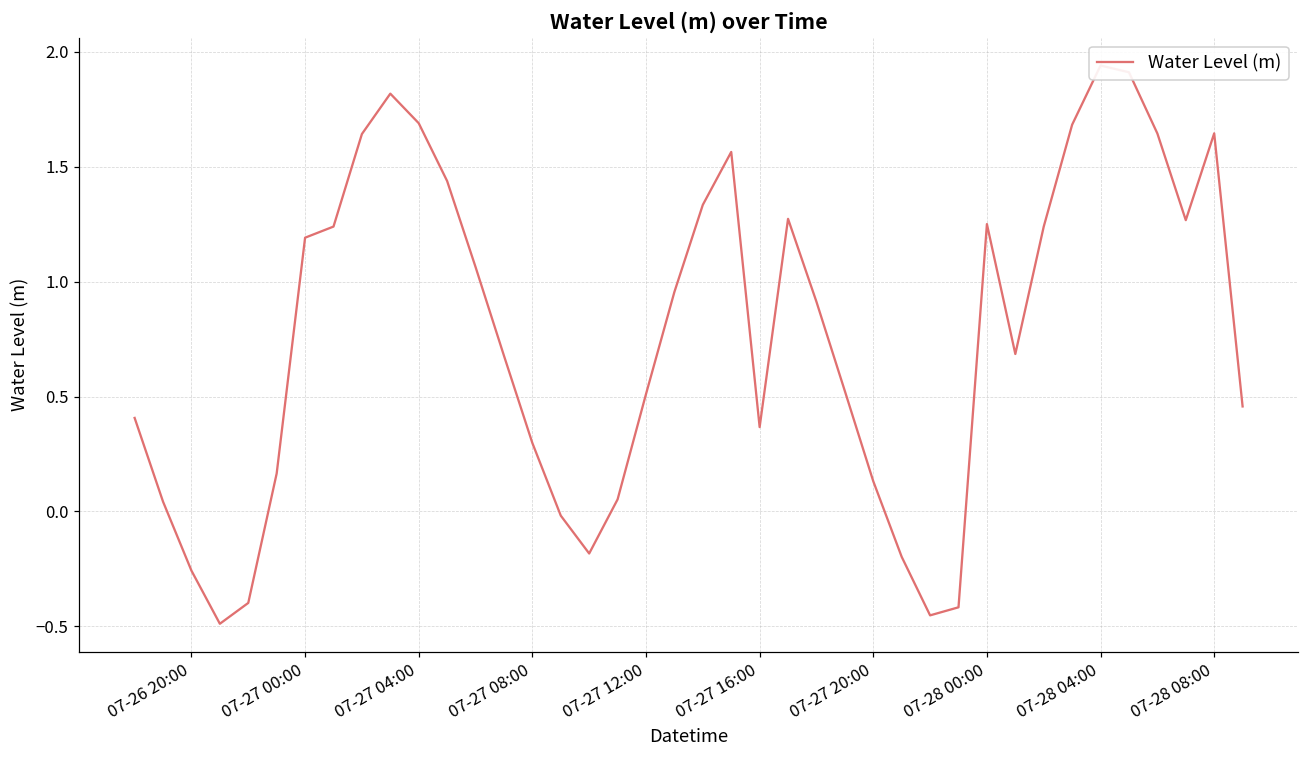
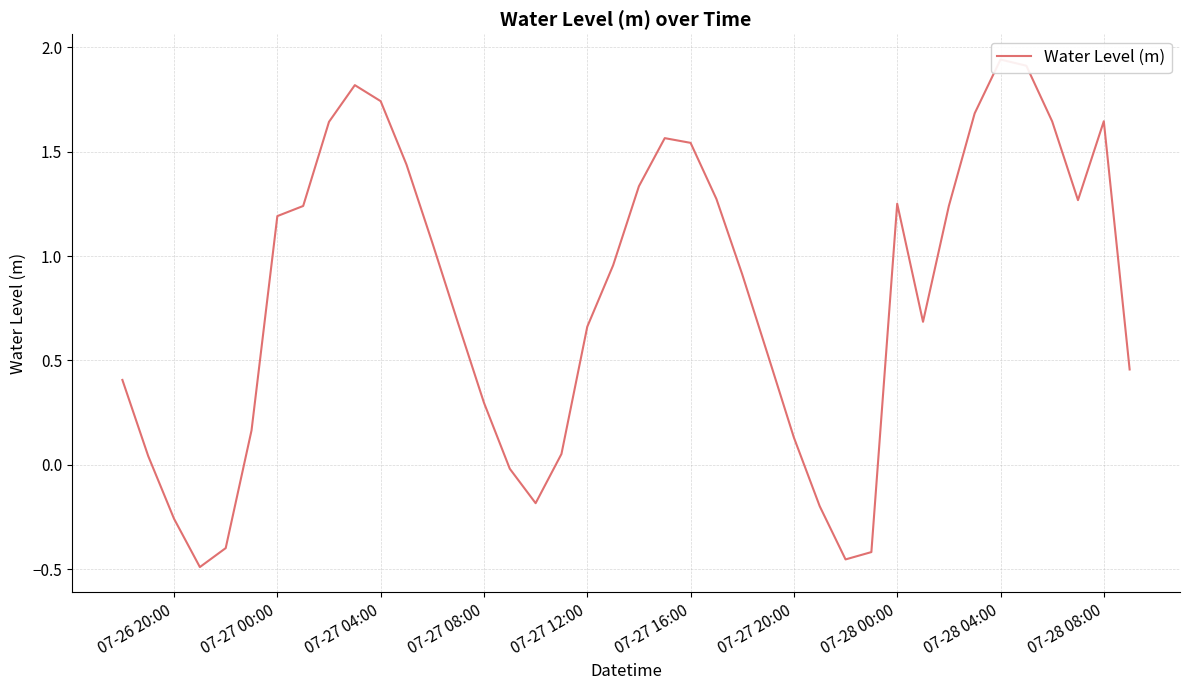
07-27 04:00: 1.69 -> 1.74
07-27 12:00: 0.51 -> 0.66
07-27 16:00: 0.37 -> 1.54
